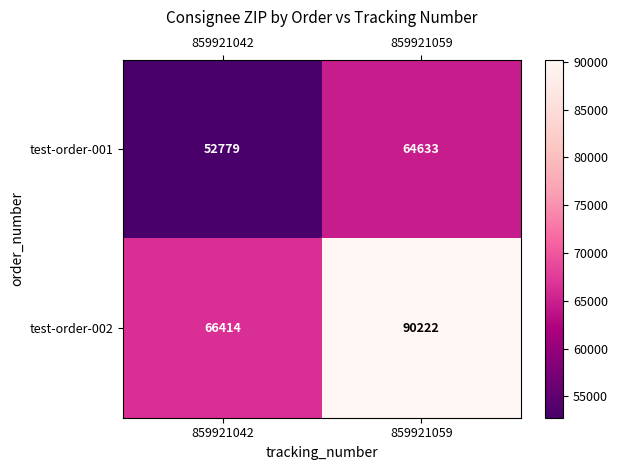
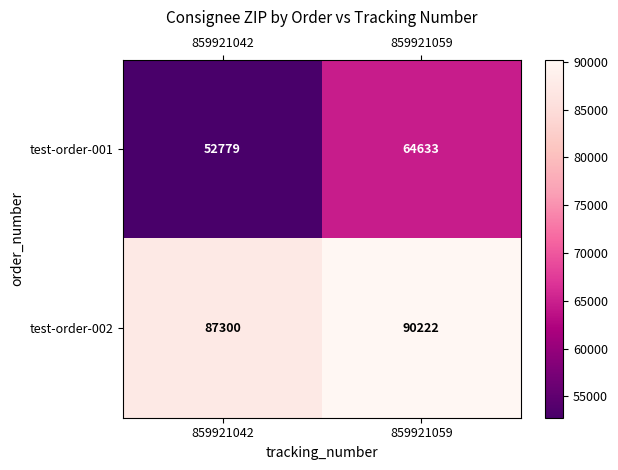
test-order-002, 859921042: 66414 -> 87300
